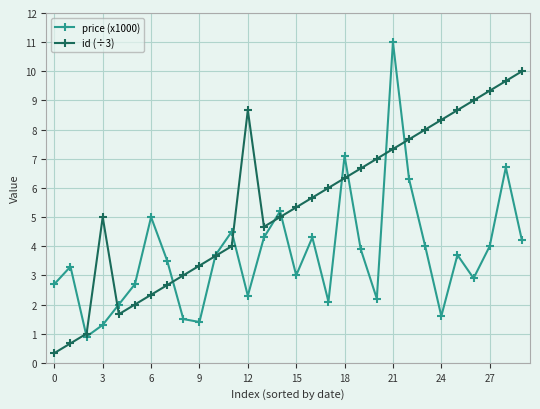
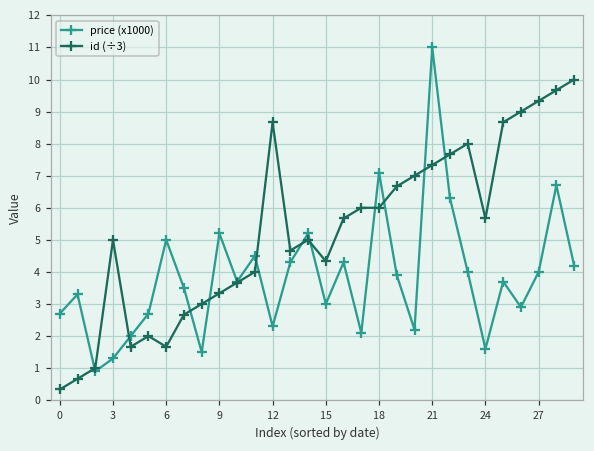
id (÷3), 6: 2.3 -> 1.7
price (x1000), 9: 1.4 -> 5.2
id (÷3), 15: 5.3 -> 4.3
id (÷3), 18: 6.3 -> 6.0
id (÷3), 24: 8.3 -> 5.7
